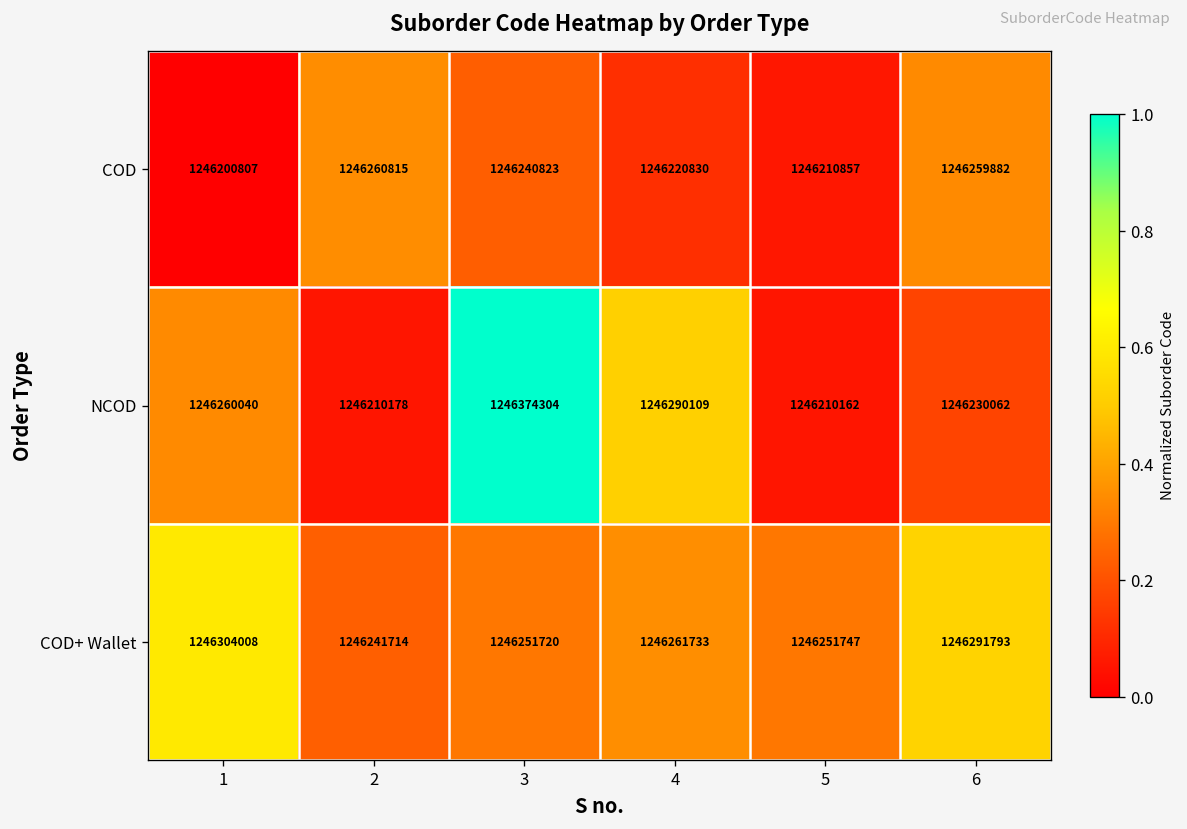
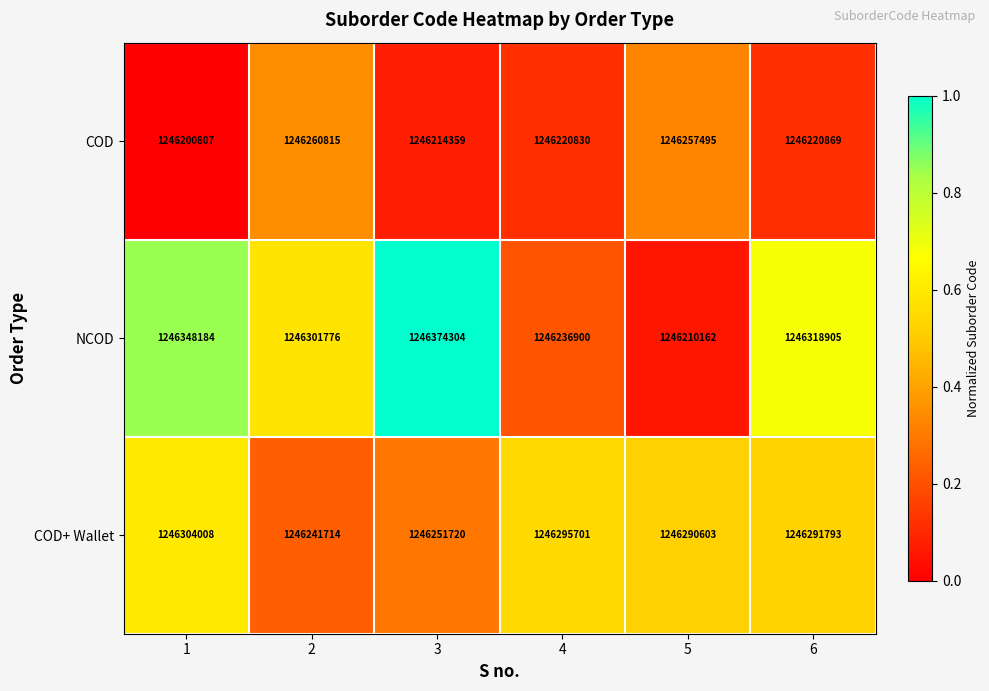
COD, 3: 1246240823 -> 1246214359
COD, 5: 1246210857 -> 1246257495
COD, 6: 1246259882 -> 1246220869
NCOD, 1: 1246260040 -> 1246348184
NCOD, 2: 1246210178 -> 1246301776
NCOD, 4: 1246290109 -> 1246236900
NCOD, 6: 1246230062 -> 1246318905
COD+ Wallet, 4: 1246261733 -> 1246295701
COD+ Wallet, 5: 1246251747 -> 1246290603
